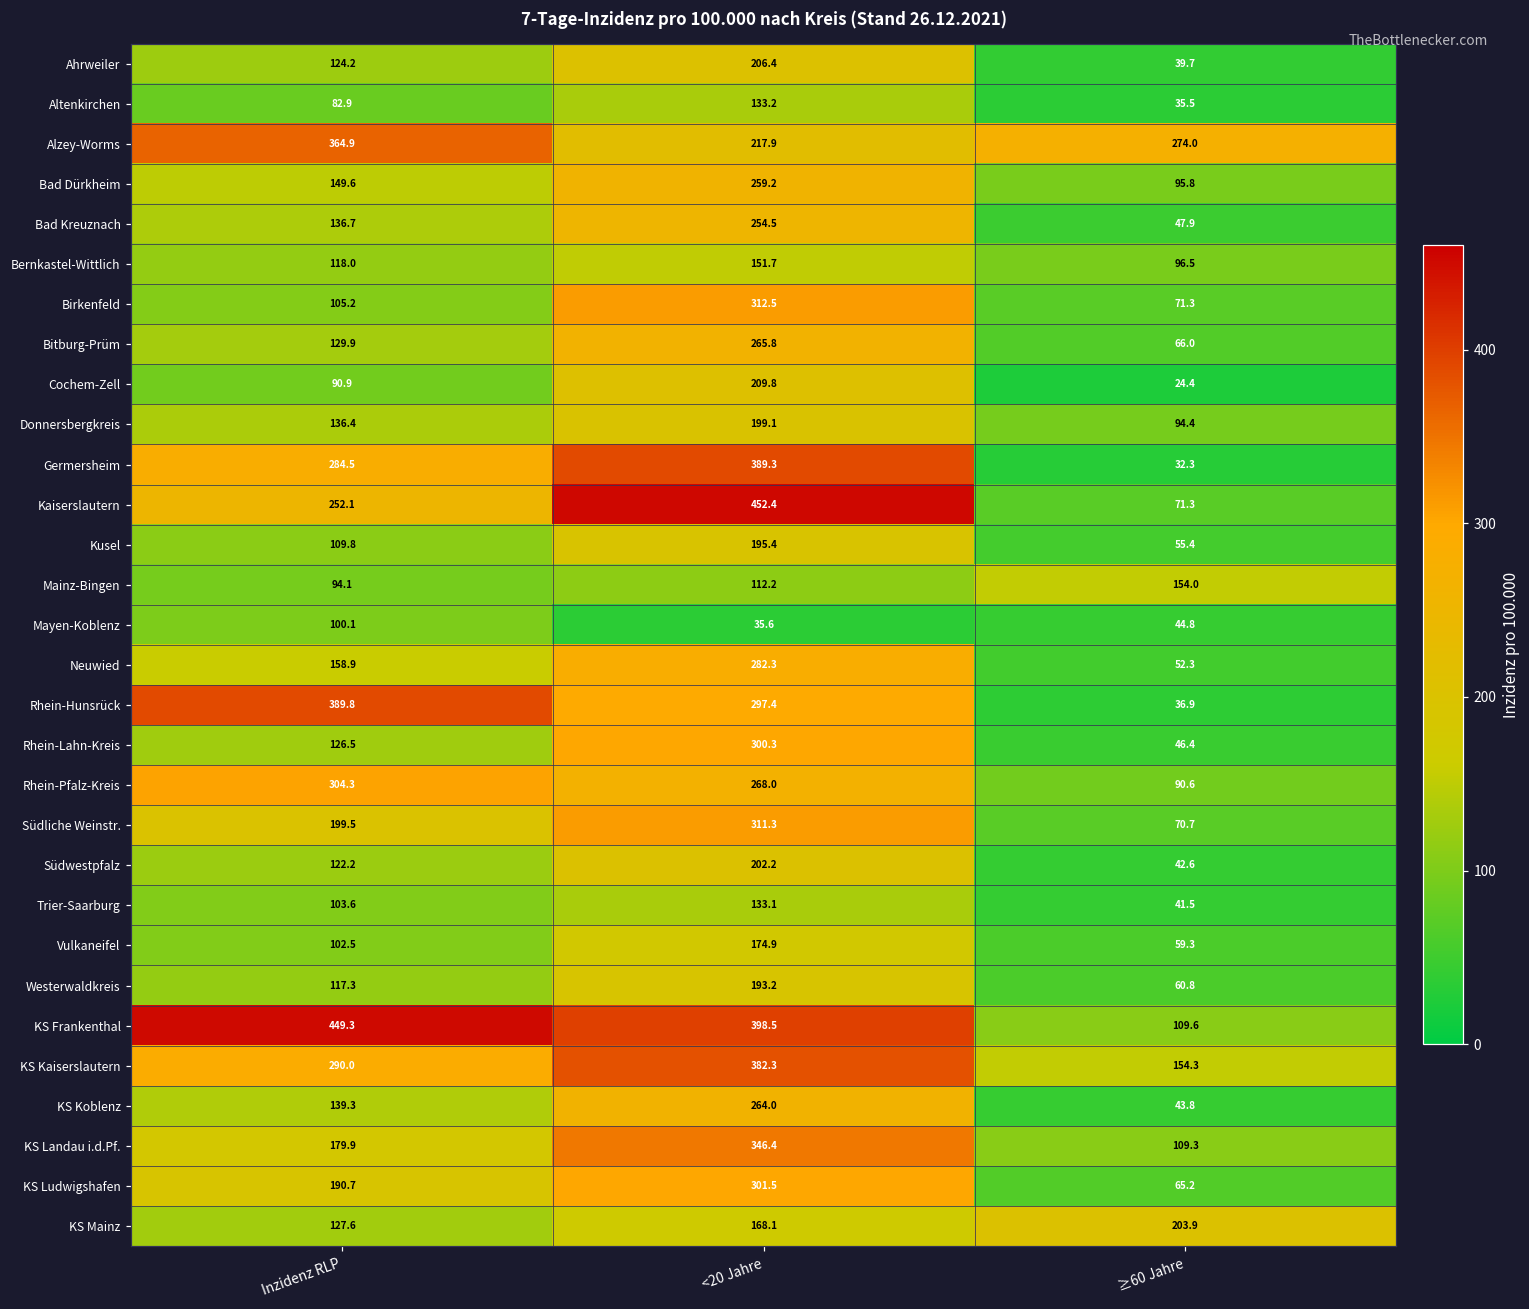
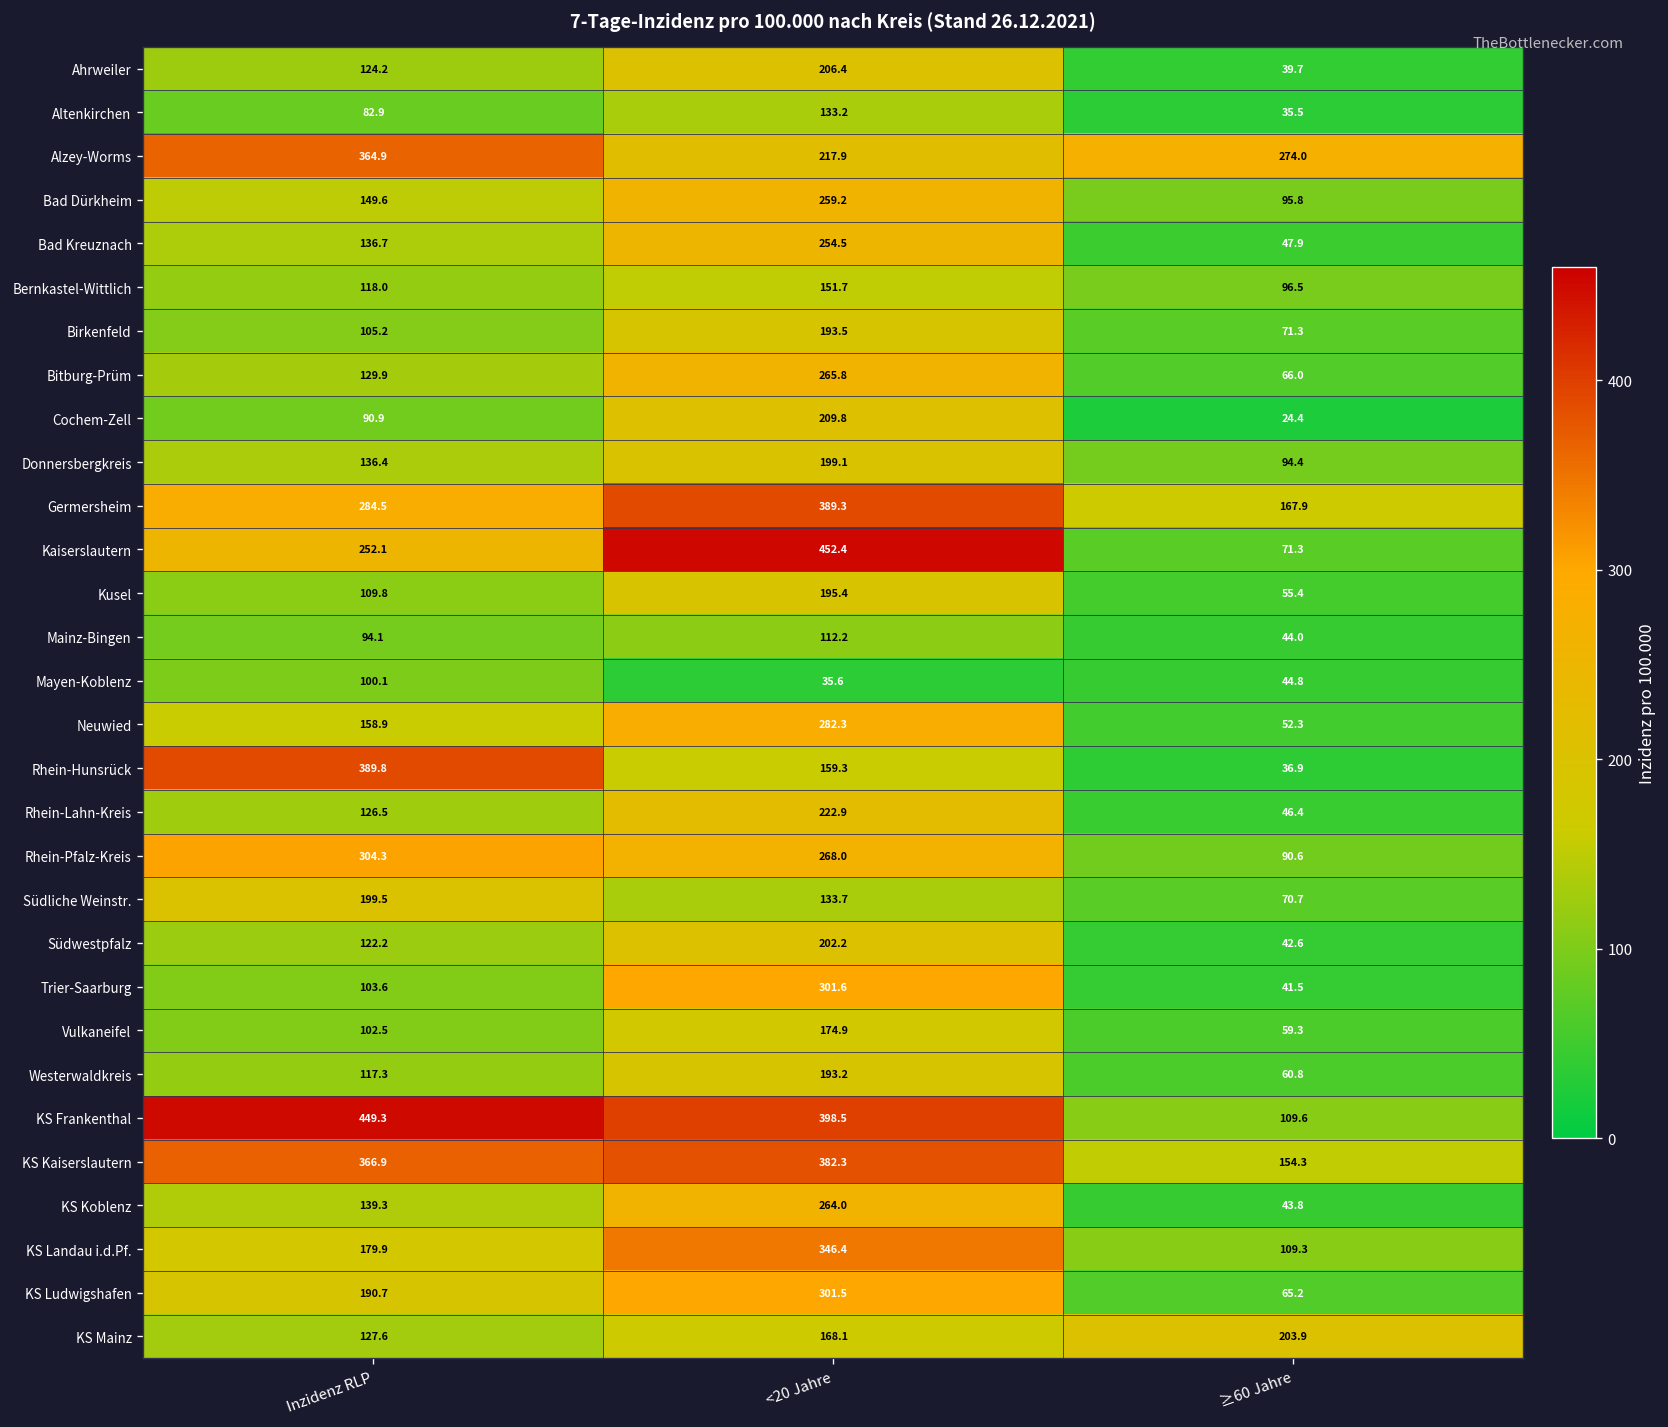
Birkenfeld, <20 Jahre: 312.5 -> 193.5
Germersheim, ≥60 Jahre: 32.3 -> 167.9
Mainz-Bingen, ≥60 Jahre: 154.0 -> 44.0
Rhein-Hunsrück, <20 Jahre: 297.4 -> 159.3
Rhein-Lahn-Kreis, <20 Jahre: 300.3 -> 222.9
Südliche Weinstr., <20 Jahre: 311.3 -> 133.7
Trier-Saarburg, <20 Jahre: 133.1 -> 301.6
KS Kaiserslautern, Inzidenz RLP: 290.0 -> 366.9
